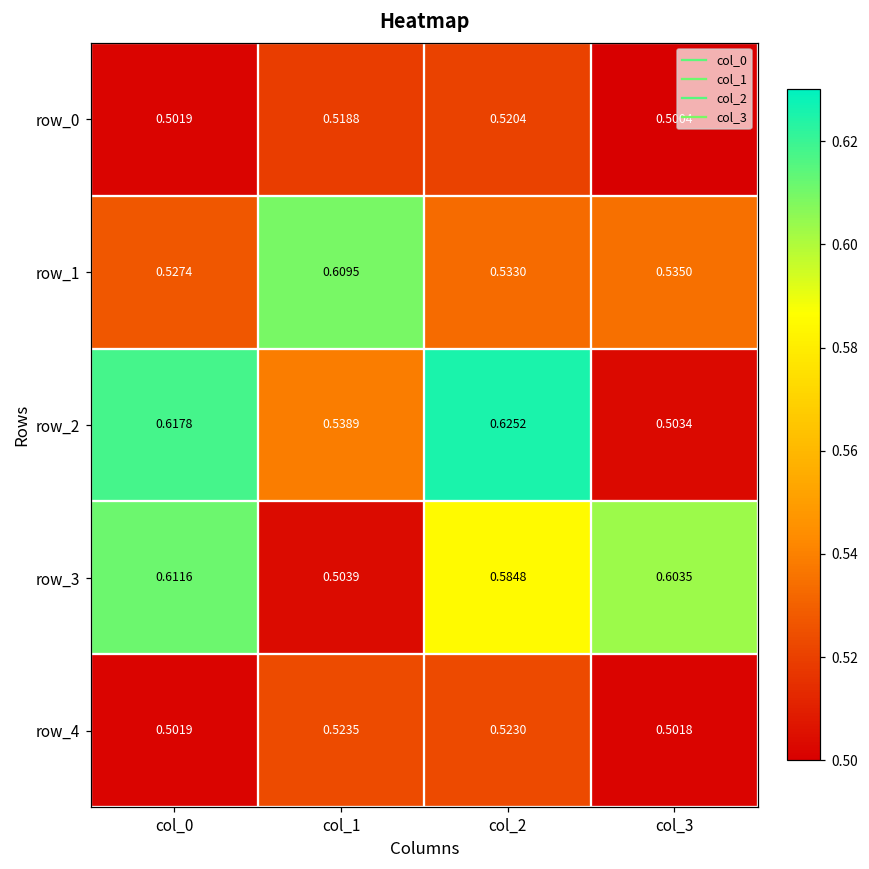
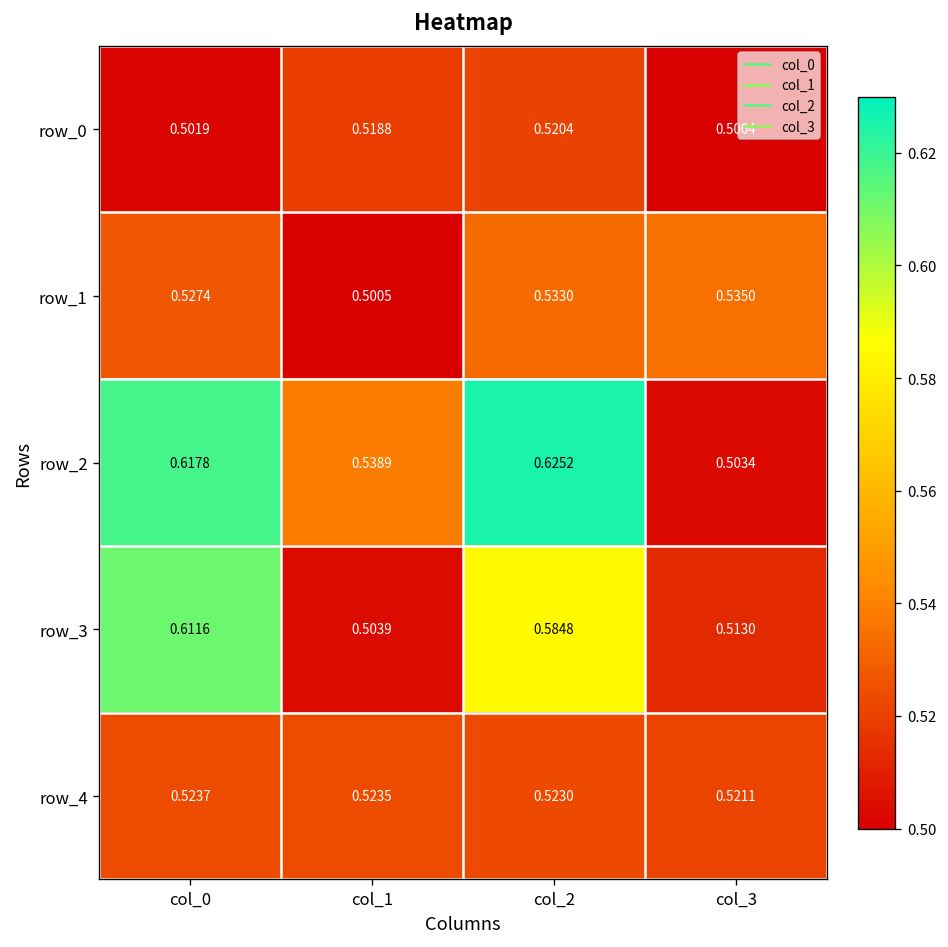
row_1, col_1: 0.6095 -> 0.5005
row_3, col_3: 0.6035 -> 0.5130
row_4, col_0: 0.5019 -> 0.5237
row_4, col_3: 0.5018 -> 0.5211
